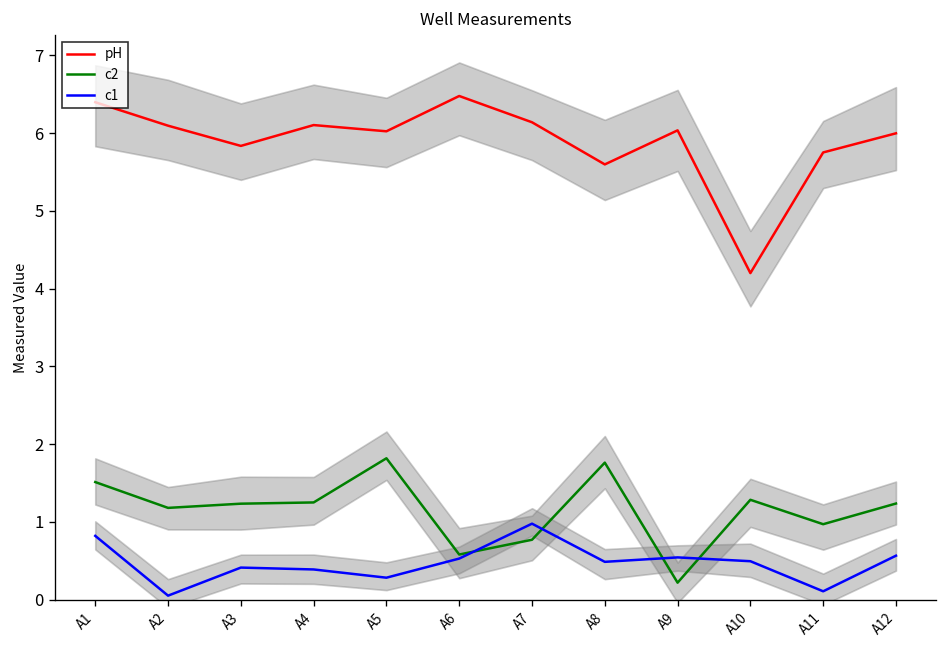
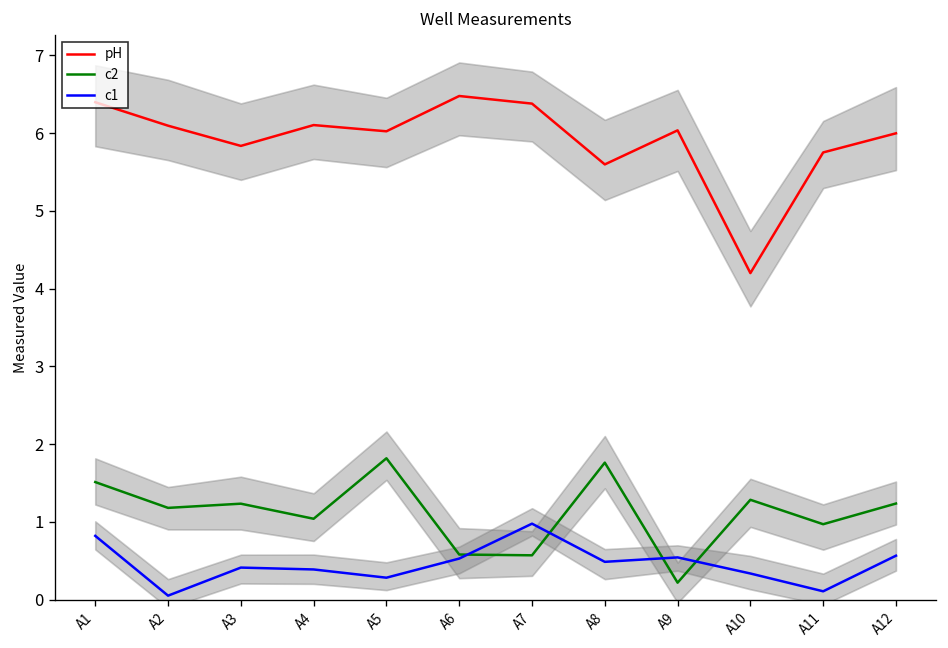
c2, A4: 1.3 -> 1.0
pH, A7: 6.1 -> 6.4
c2, A7: 0.8 -> 0.6
c1, A10: 0.5 -> 0.3
